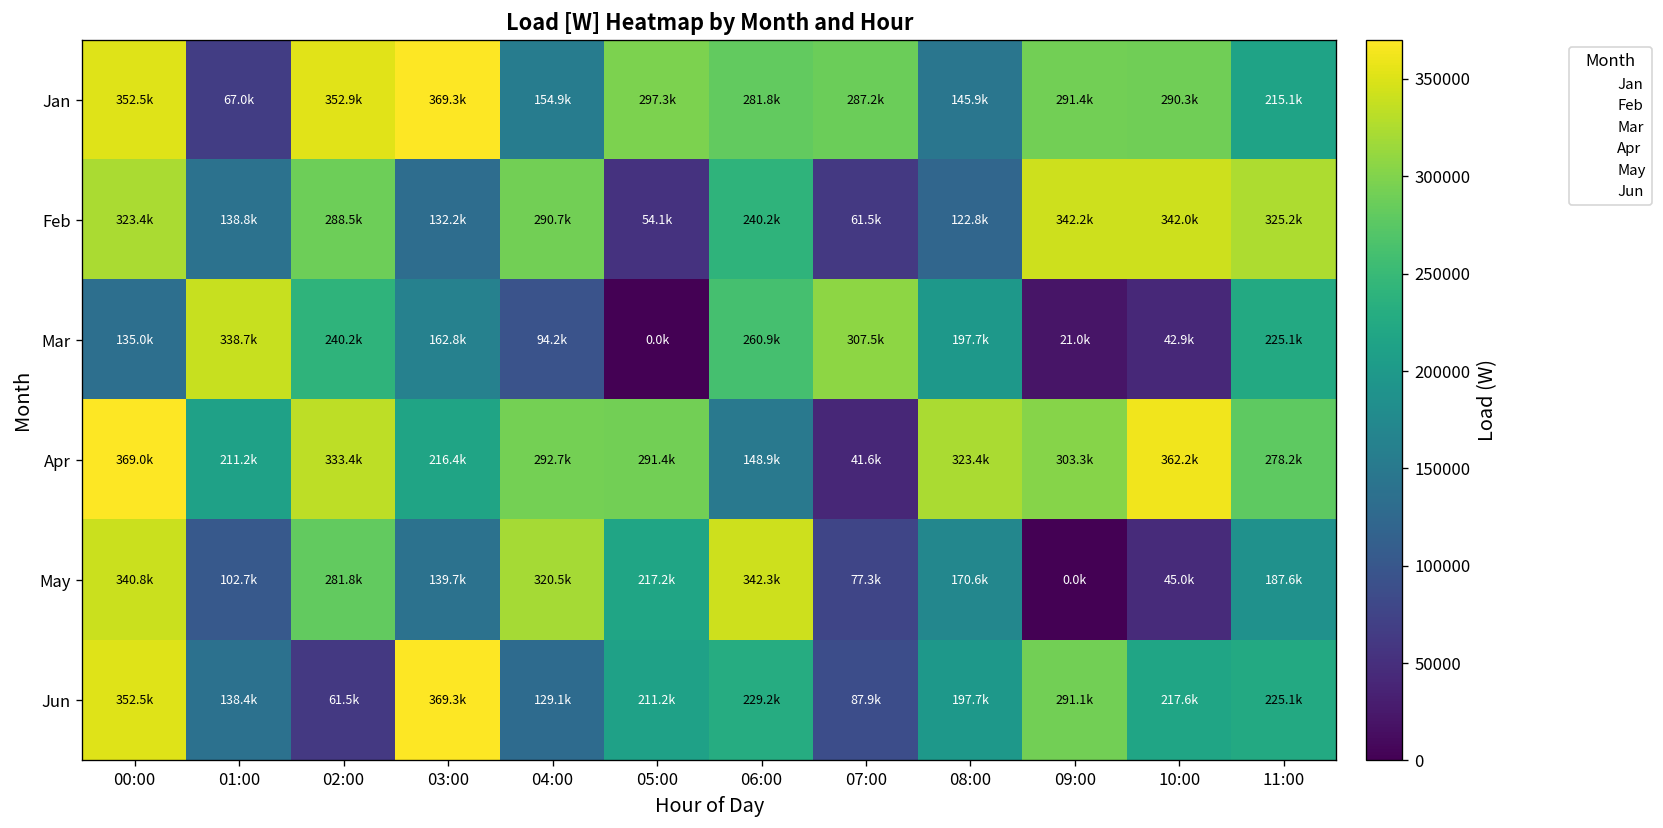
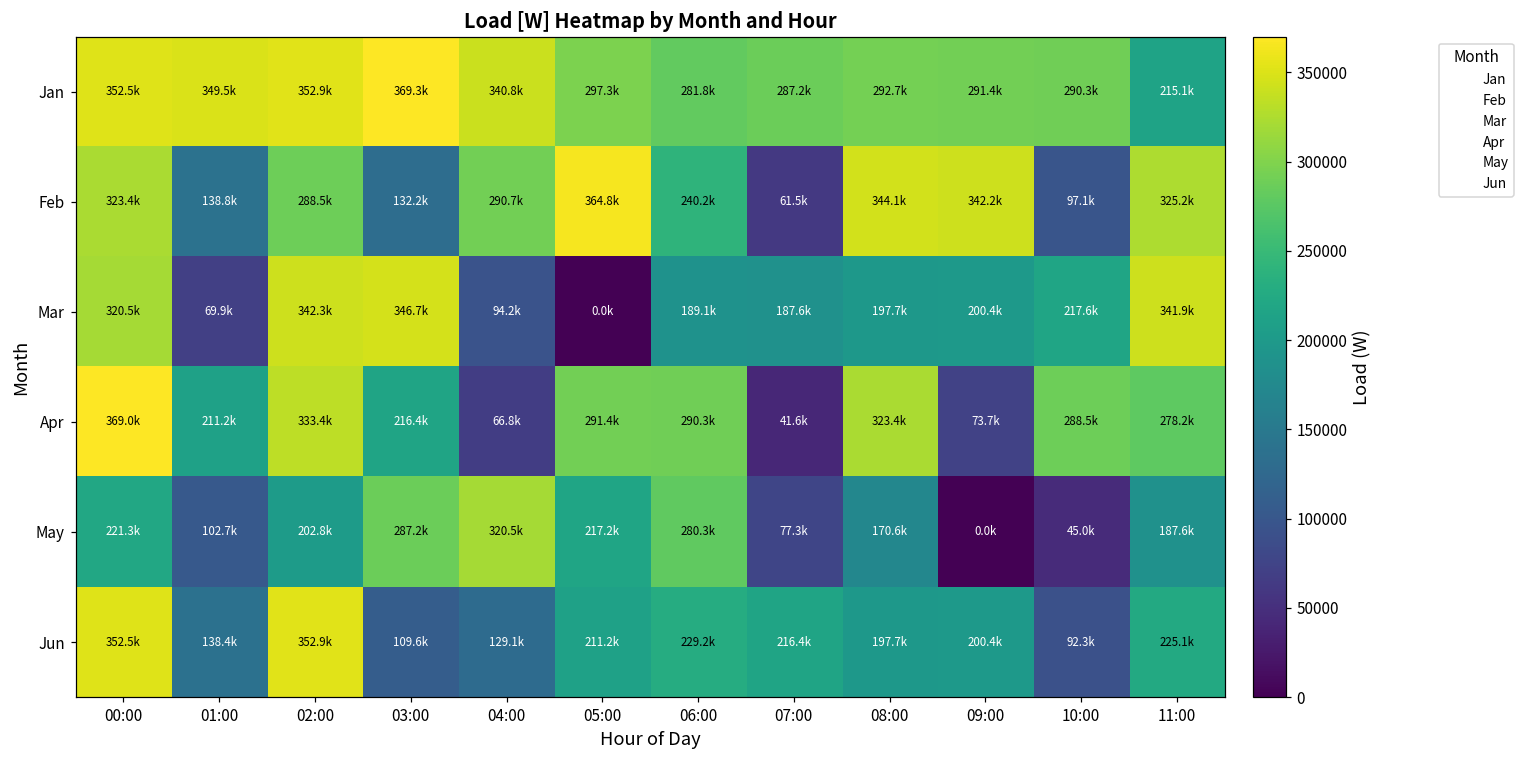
Jan, 01:00: 67.0k -> 349.5k
Jan, 04:00: 154.9k -> 340.8k
Jan, 08:00: 145.9k -> 292.7k
Feb, 05:00: 54.1k -> 364.8k
Feb, 08:00: 122.8k -> 344.1k
Feb, 10:00: 342.0k -> 97.1k
Mar, 00:00: 135.0k -> 320.5k
Mar, 01:00: 338.7k -> 69.9k
Mar, 02:00: 240.2k -> 342.3k
Mar, 03:00: 162.8k -> 346.7k
Mar, 06:00: 260.9k -> 189.1k
Mar, 07:00: 307.5k -> 187.6k
Mar, 09:00: 21.0k -> 200.4k
Mar, 10:00: 42.9k -> 217.6k
Mar, 11:00: 225.1k -> 341.9k
Apr, 04:00: 292.7k -> 66.8k
Apr, 06:00: 148.9k -> 290.3k
Apr, 09:00: 303.3k -> 73.7k
Apr, 10:00: 362.2k -> 288.5k
May, 00:00: 340.8k -> 221.3k
May, 02:00: 281.8k -> 202.8k
May, 03:00: 139.7k -> 287.2k
May, 06:00: 342.3k -> 280.3k
Jun, 02:00: 61.5k -> 352.9k
Jun, 03:00: 369.3k -> 109.6k
Jun, 07:00: 87.9k -> 216.4k
Jun, 09:00: 291.1k -> 200.4k
Jun, 10:00: 217.6k -> 92.3k
